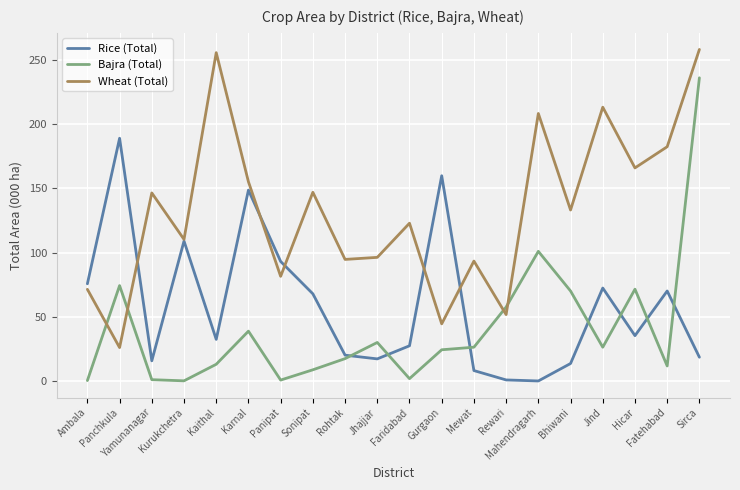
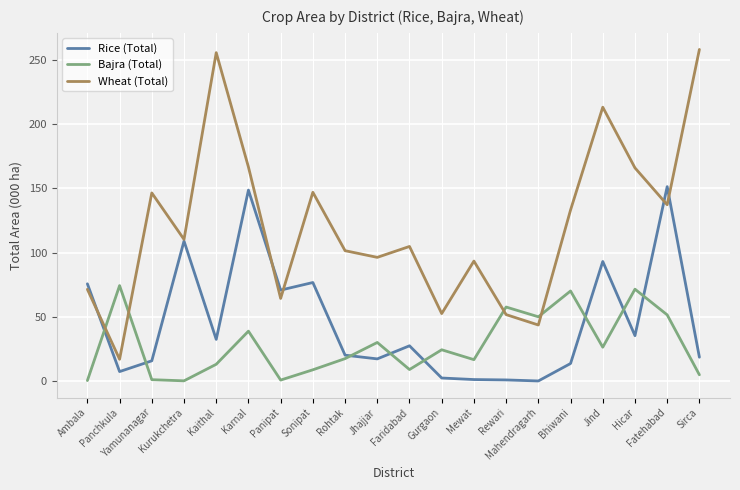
Rice (Total), Panchkula: 189 -> 7
Wheat (Total), Panchkula: 26 -> 17
Wheat (Total), Karnal: 155 -> 167
Rice (Total), Panipat: 93 -> 71
Wheat (Total), Panipat: 82 -> 64
Rice (Total), Sonipat: 68 -> 77
Wheat (Total), Rohtak: 95 -> 102
Bajra (Total), Faridabad: 2 -> 9
Wheat (Total), Faridabad: 123 -> 105
Rice (Total), Gurgaon: 160 -> 2
Wheat (Total), Gurgaon: 45 -> 53
Rice (Total), Mewat: 8 -> 1
Bajra (Total), Mewat: 26 -> 17
Bajra (Total), Mahendragarh: 101 -> 50
Wheat (Total), Mahendragarh: 208 -> 44
Rice (Total), Jind: 72 -> 93
Rice (Total), Fatehabad: 70 -> 151
Bajra (Total), Fatehabad: 12 -> 52
Wheat (Total), Fatehabad: 183 -> 137
Bajra (Total), Sirca: 236 -> 5
